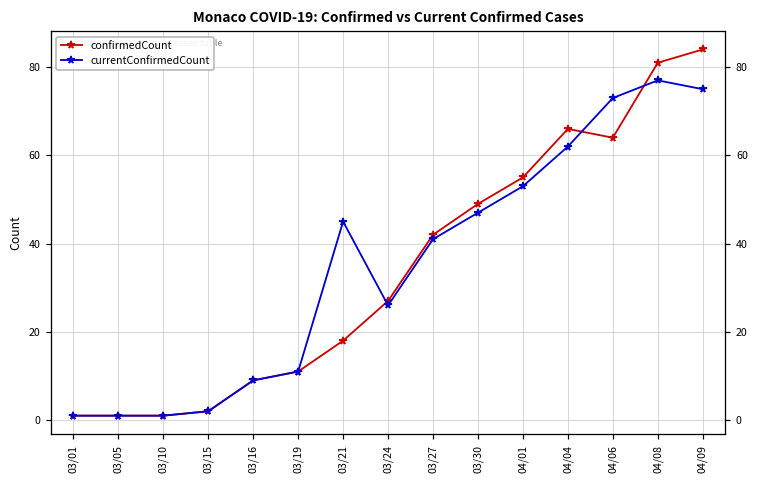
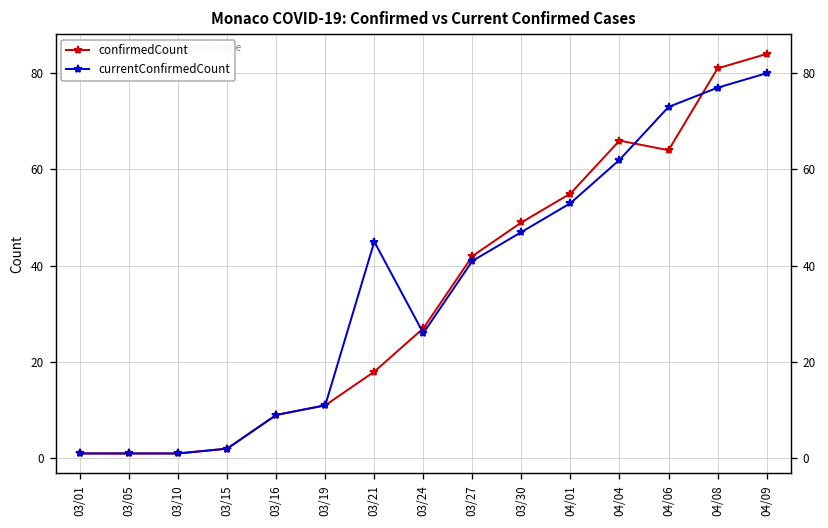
currentConfirmedCount, 04/09: 75 -> 80
